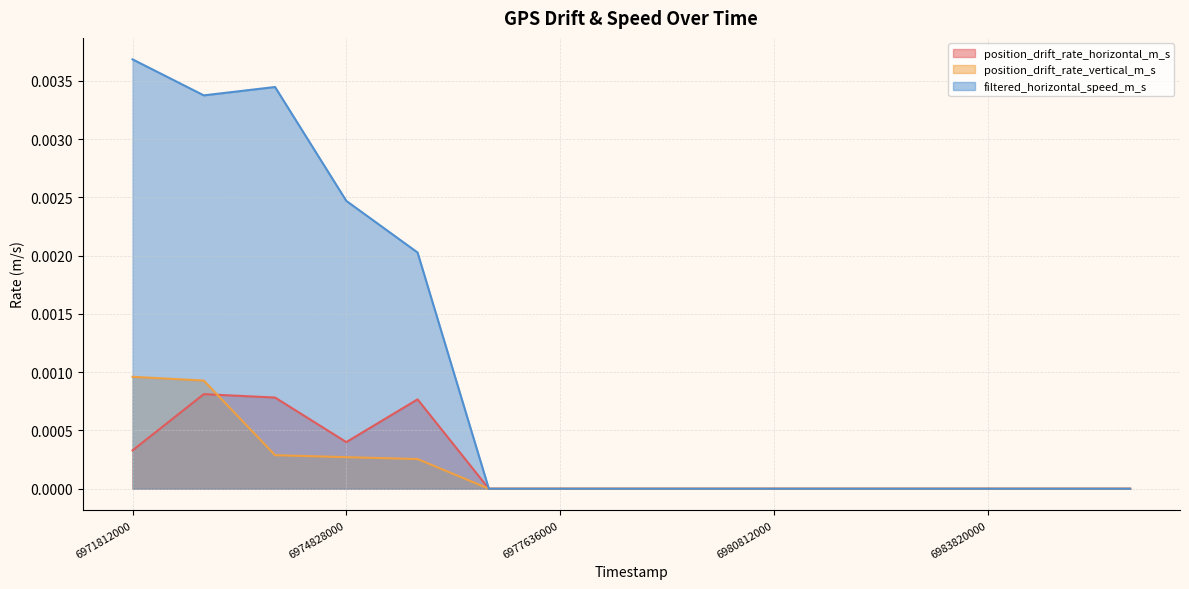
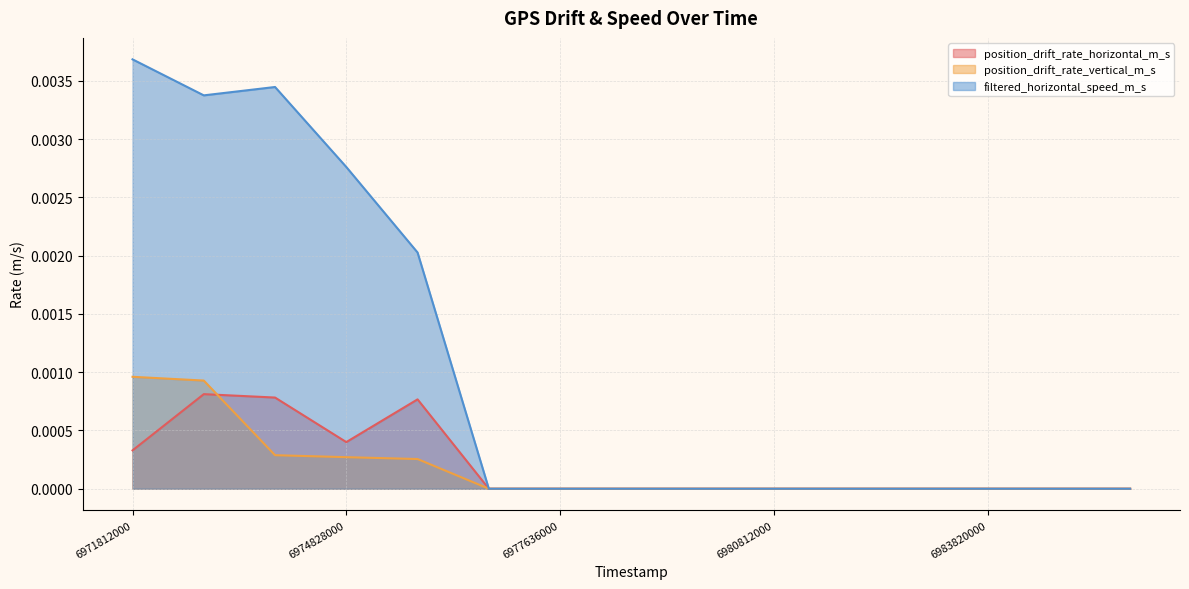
filtered_horizontal_speed_m_s, 6974828000: 0.00247 -> 0.00276
